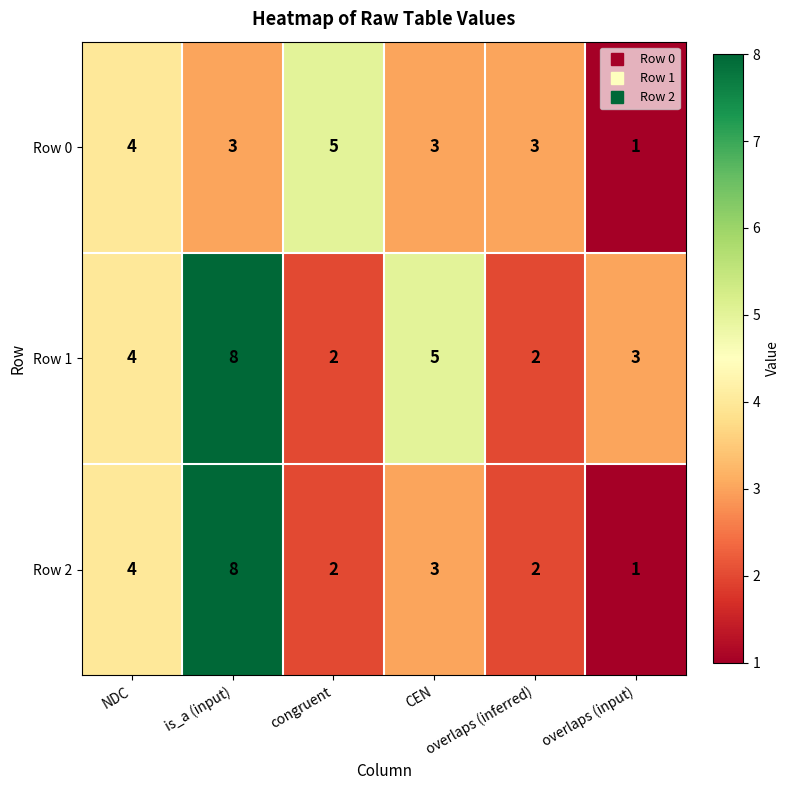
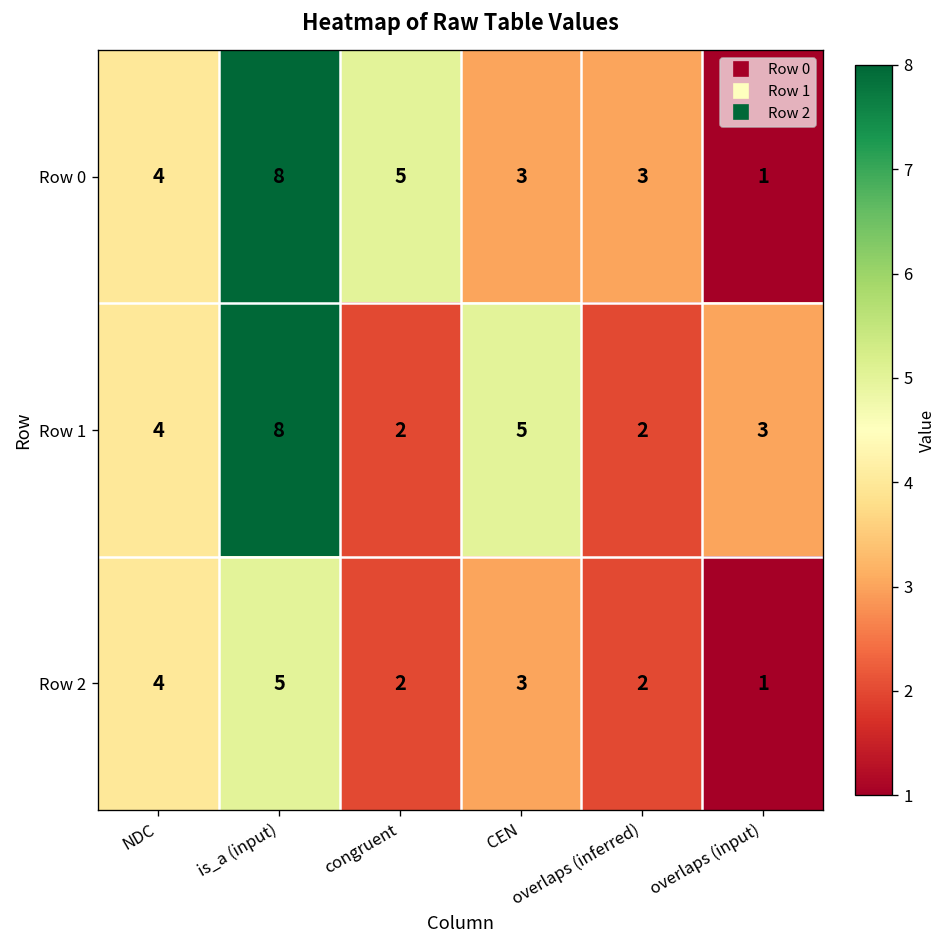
Row 0, is_a (input): 3 -> 8
Row 2, is_a (input): 8 -> 5
